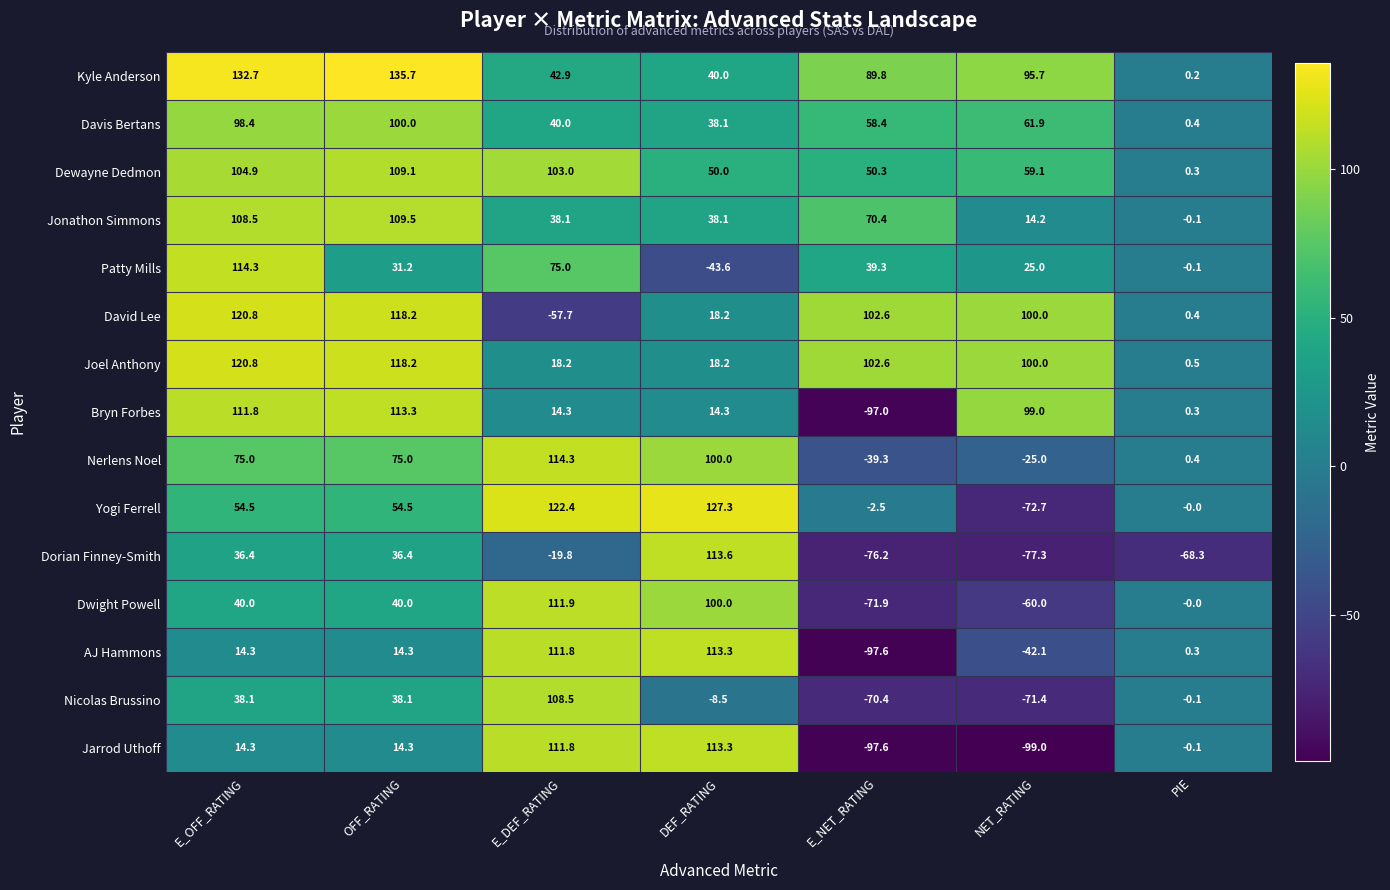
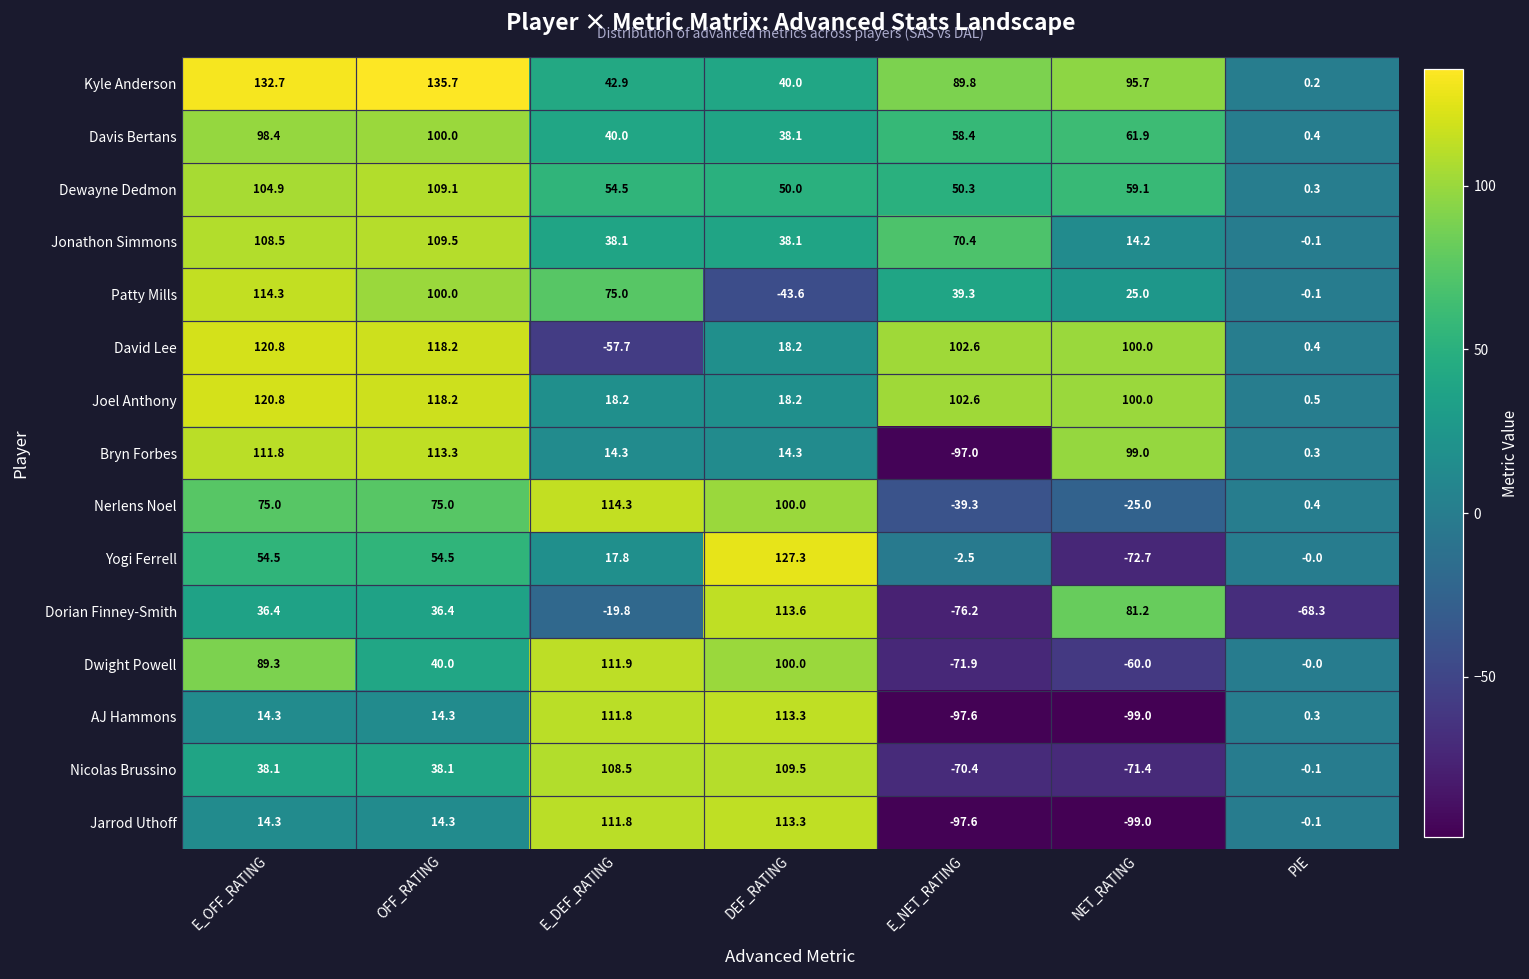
Dewayne Dedmon, E_DEF_RATING: 103.0 -> 54.5
Patty Mills, OFF_RATING: 31.2 -> 100.0
Yogi Ferrell, E_DEF_RATING: 122.4 -> 17.8
Dorian Finney-Smith, NET_RATING: -77.3 -> 81.2
Dwight Powell, E_OFF_RATING: 40.0 -> 89.3
AJ Hammons, NET_RATING: -42.1 -> -99.0
Nicolas Brussino, DEF_RATING: -8.5 -> 109.5
